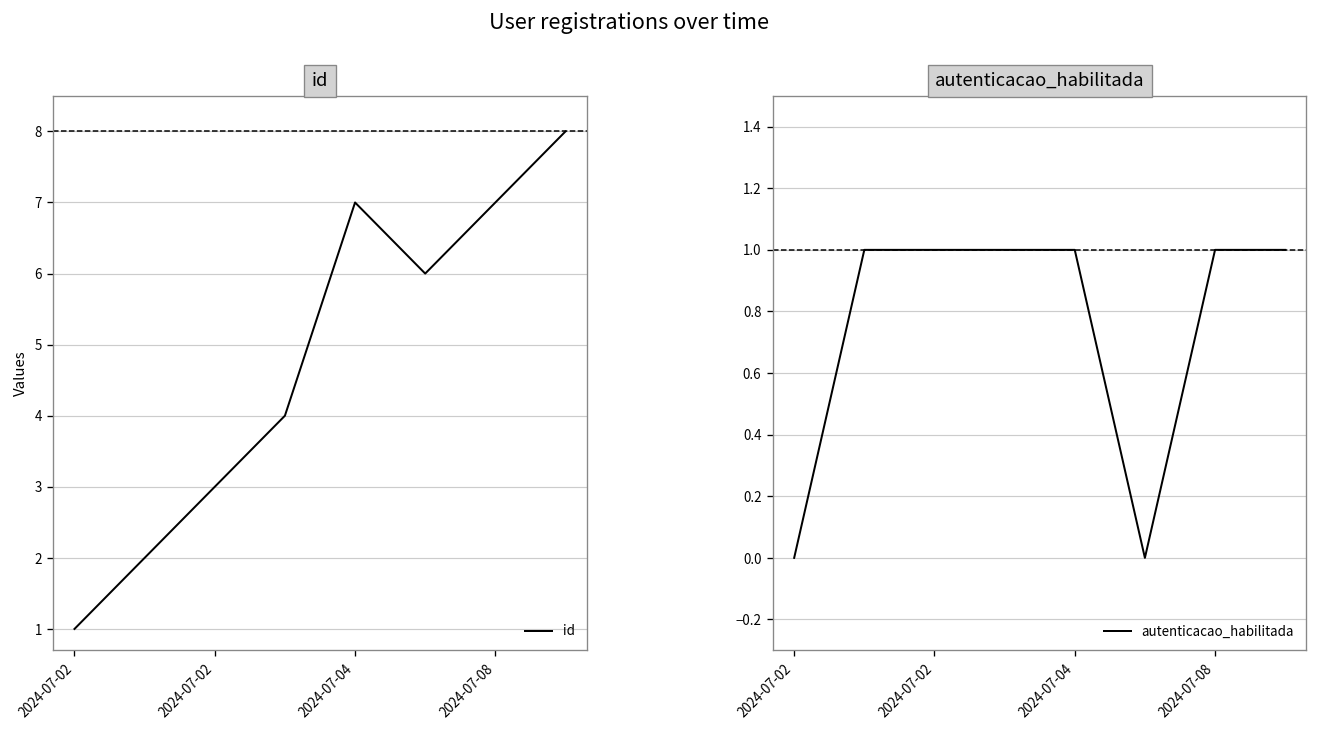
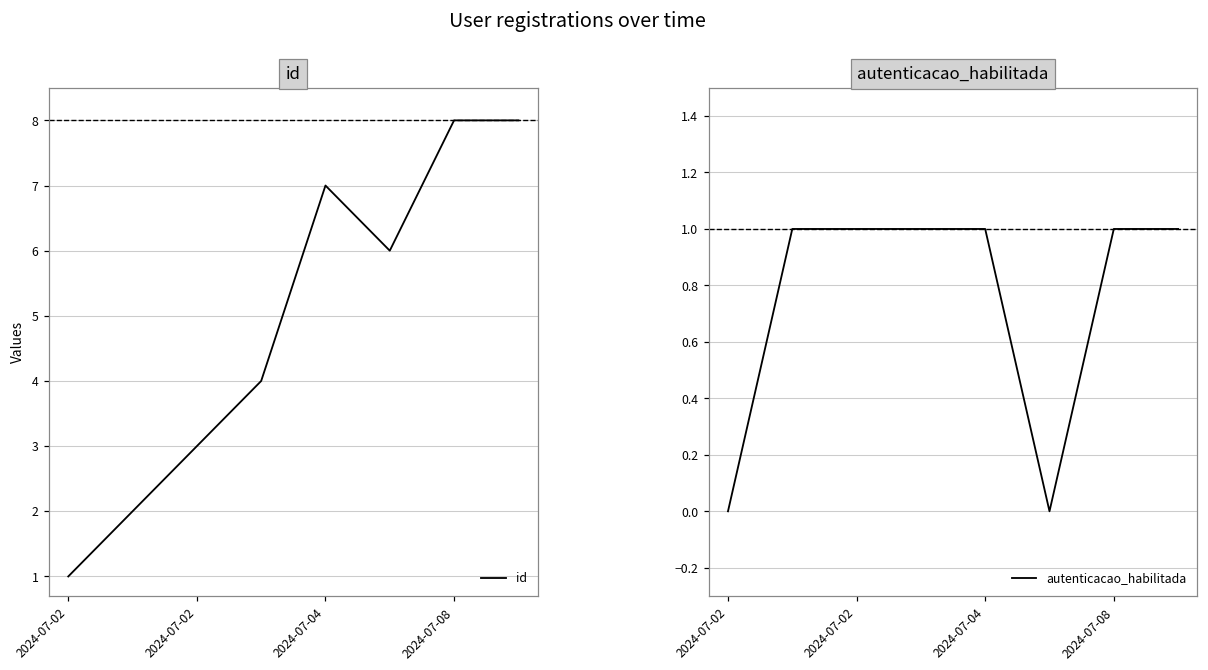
id, 2024-07-08: 7 -> 8
